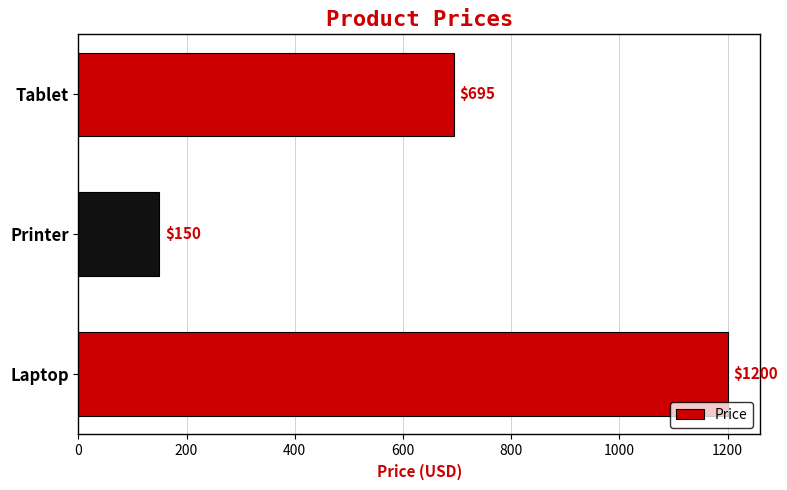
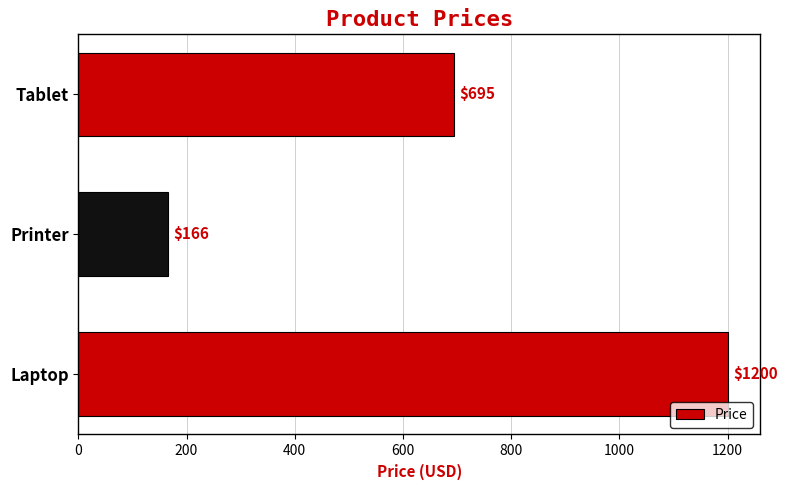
Printer: $150 -> $166
